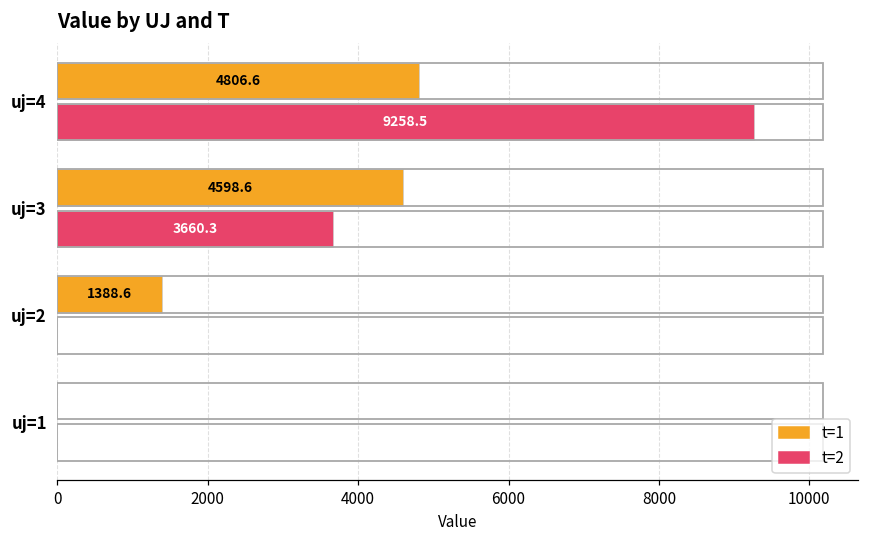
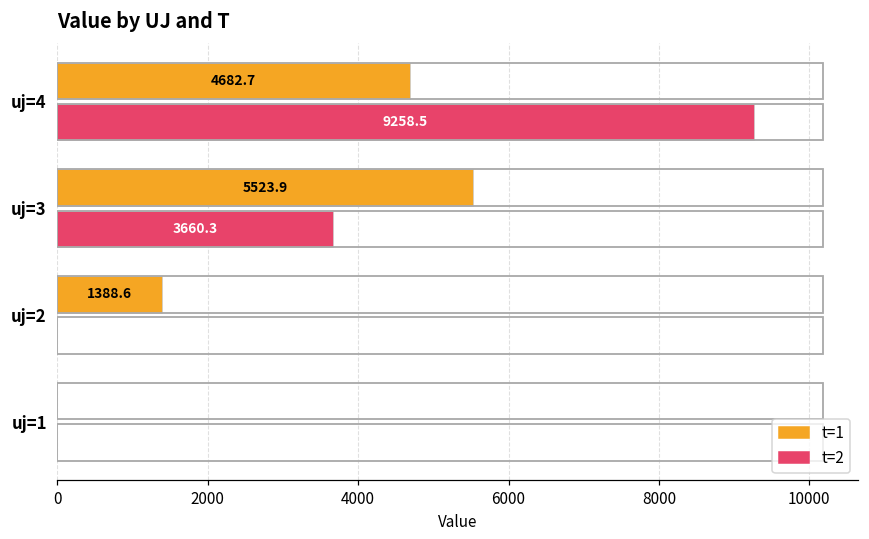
t=1, uj=4: 4806.6 -> 4682.7
t=1, uj=3: 4598.6 -> 5523.9
